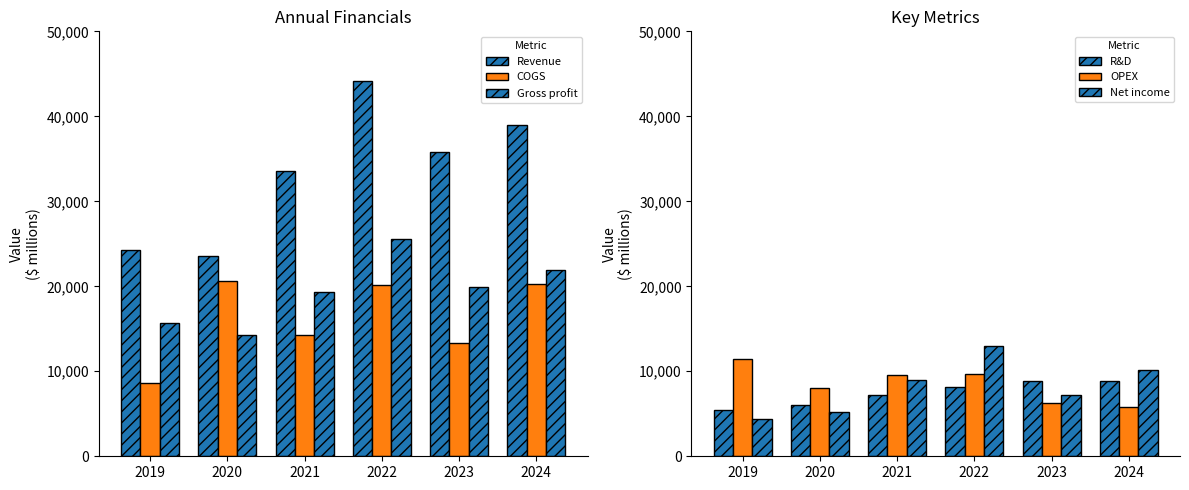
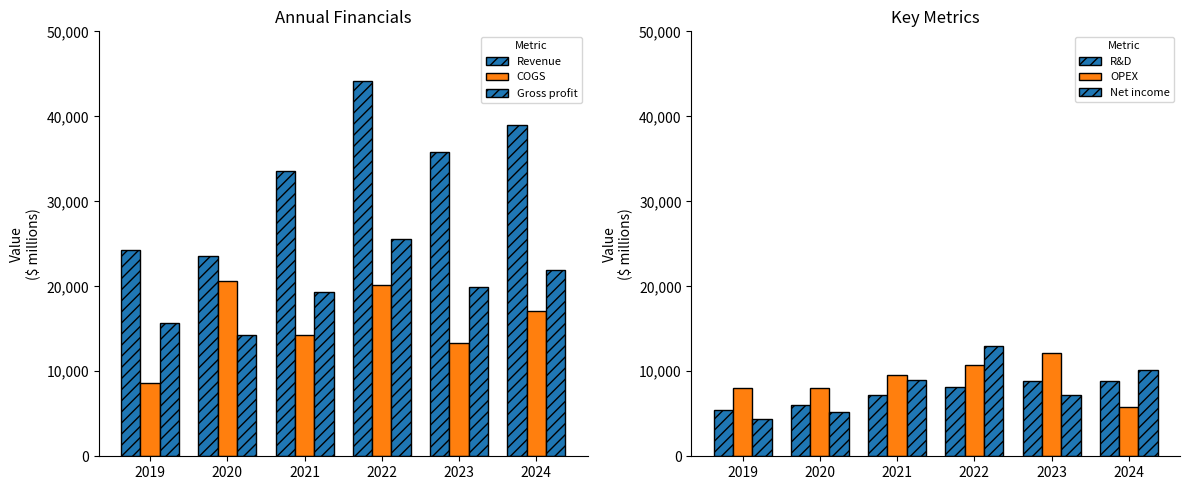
Annual Financials, COGS, 2024: 20,000 -> 17,000
Key Metrics, OPEX, 2019: 11,000 -> 8,000
Key Metrics, OPEX, 2022: 10,000 -> 11,000
Key Metrics, OPEX, 2023: 6,000 -> 12,000
